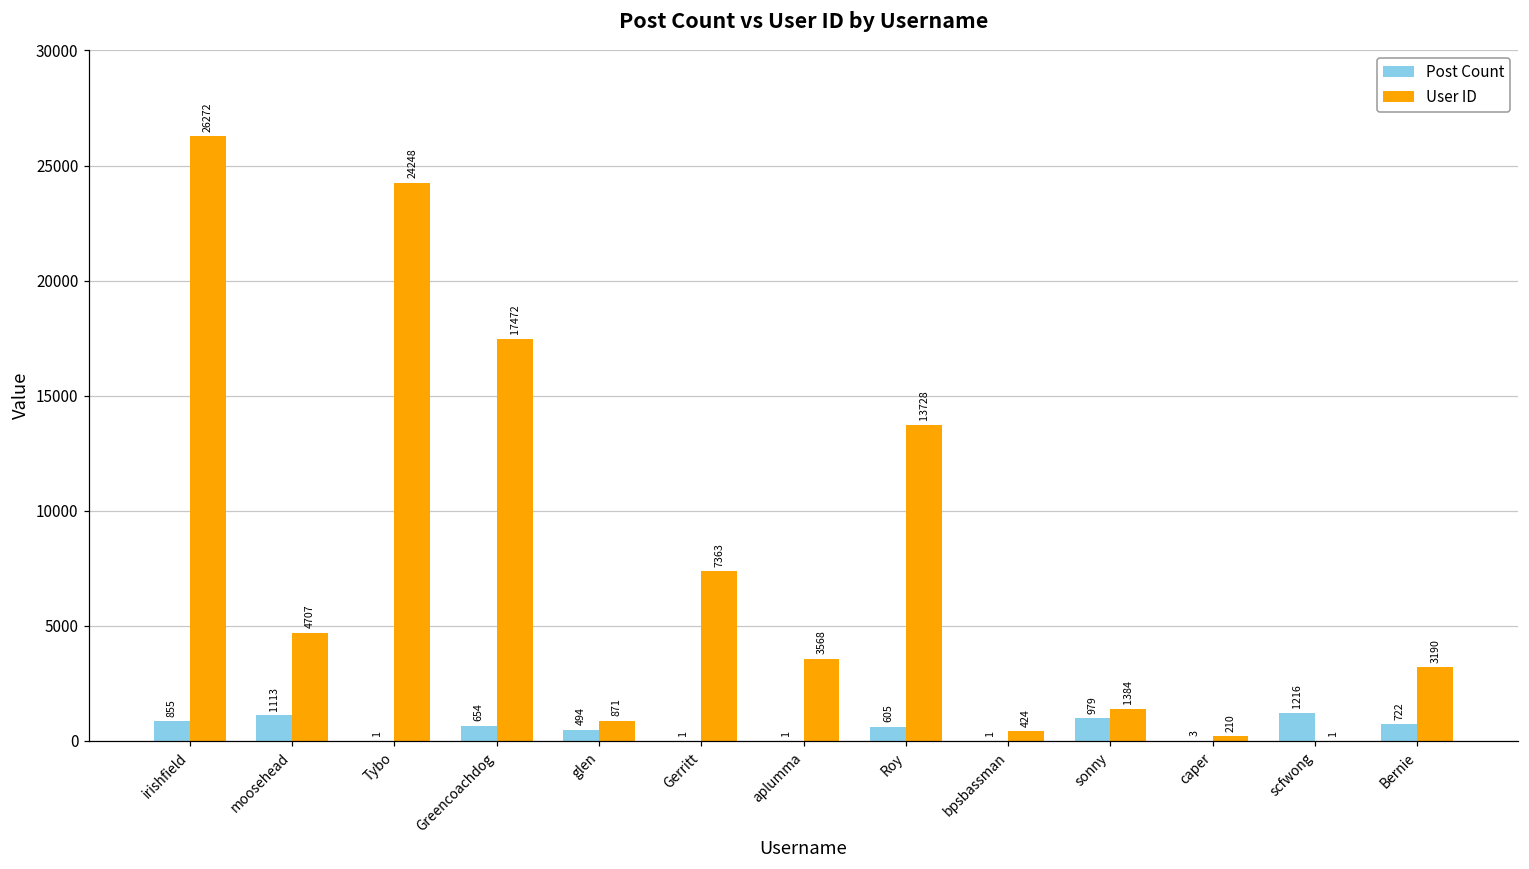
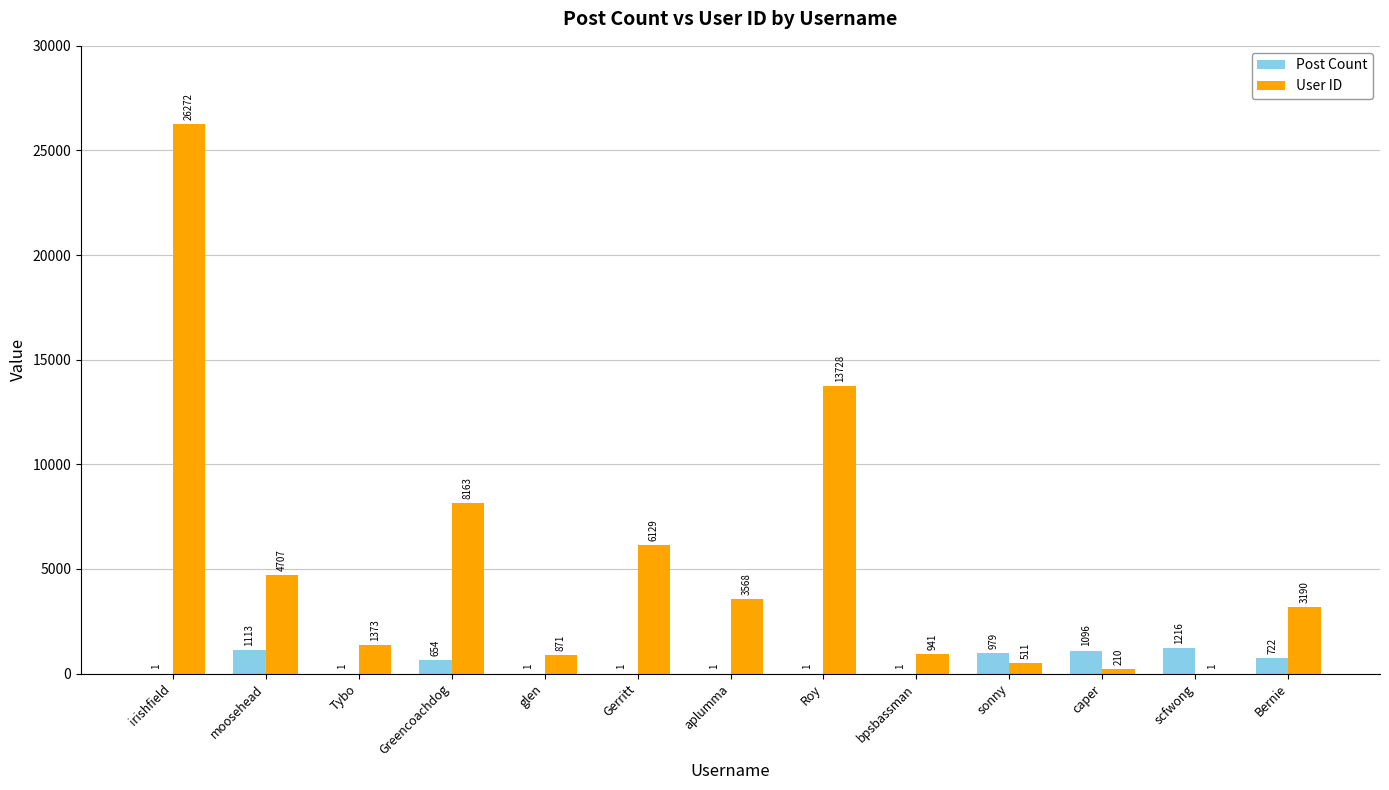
Post Count, irishfield: 855 -> 1
User ID, Tybo: 24248 -> 1373
User ID, Greencoachdog: 17472 -> 8163
Post Count, glen: 494 -> 1
User ID, Gerritt: 7363 -> 6129
Post Count, Roy: 605 -> 1
User ID, bpsbassman: 424 -> 941
User ID, sonny: 1384 -> 511
Post Count, caper: 3 -> 1096
